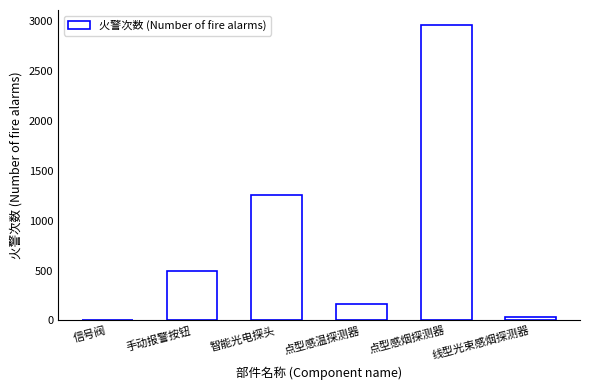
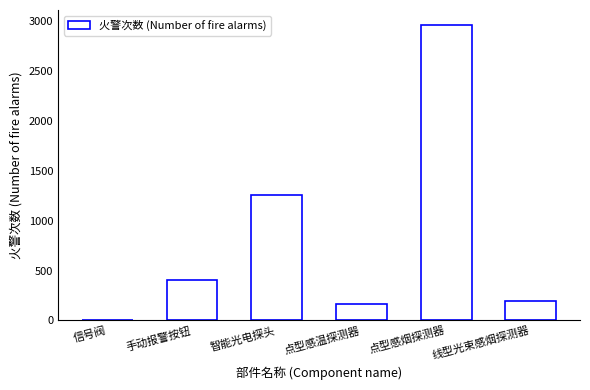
手动报警按钮: 500 -> 400
线型光束感烟探测器: 0 -> 200
